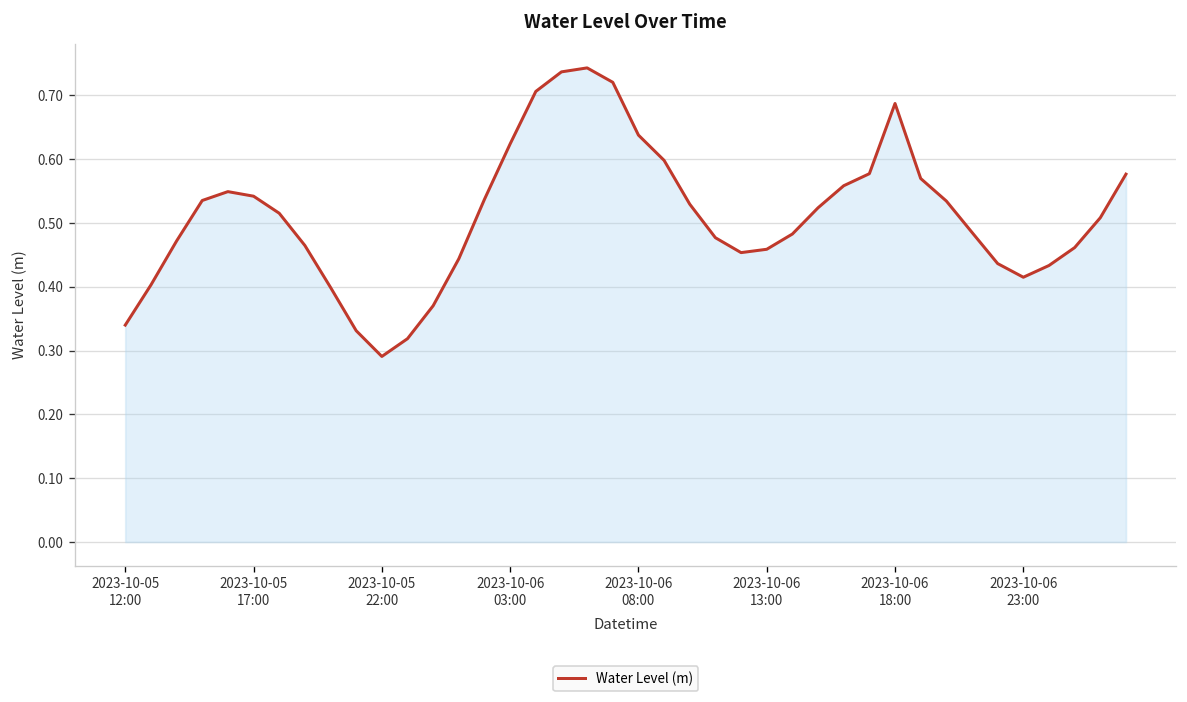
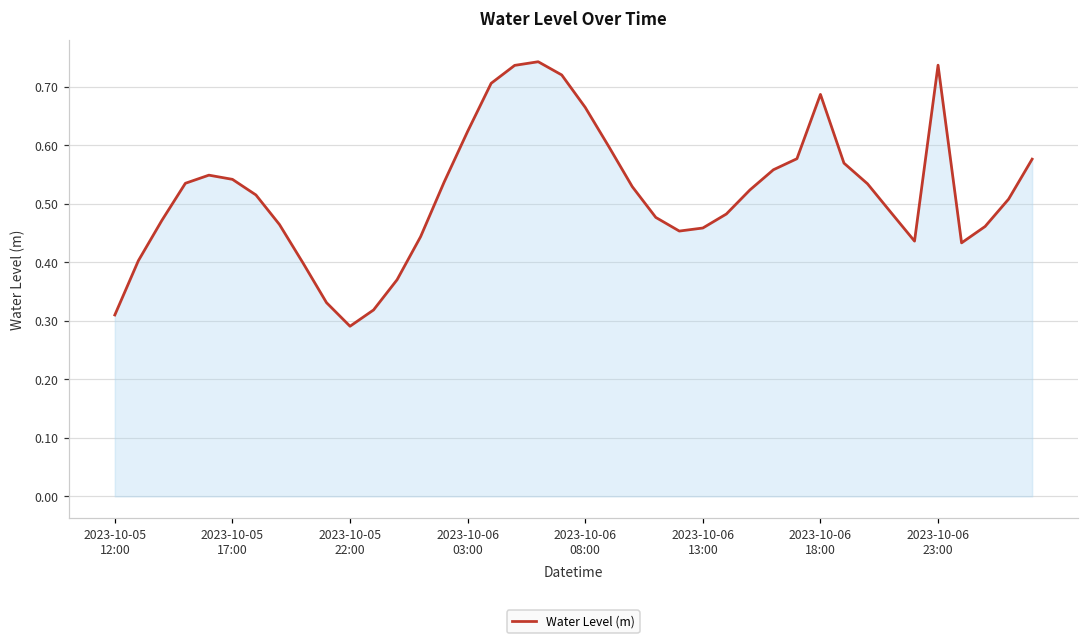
2023-10-05 12:00: 0.34 -> 0.31
2023-10-06 08:00: 0.64 -> 0.66
2023-10-06 23:00: 0.41 -> 0.74
